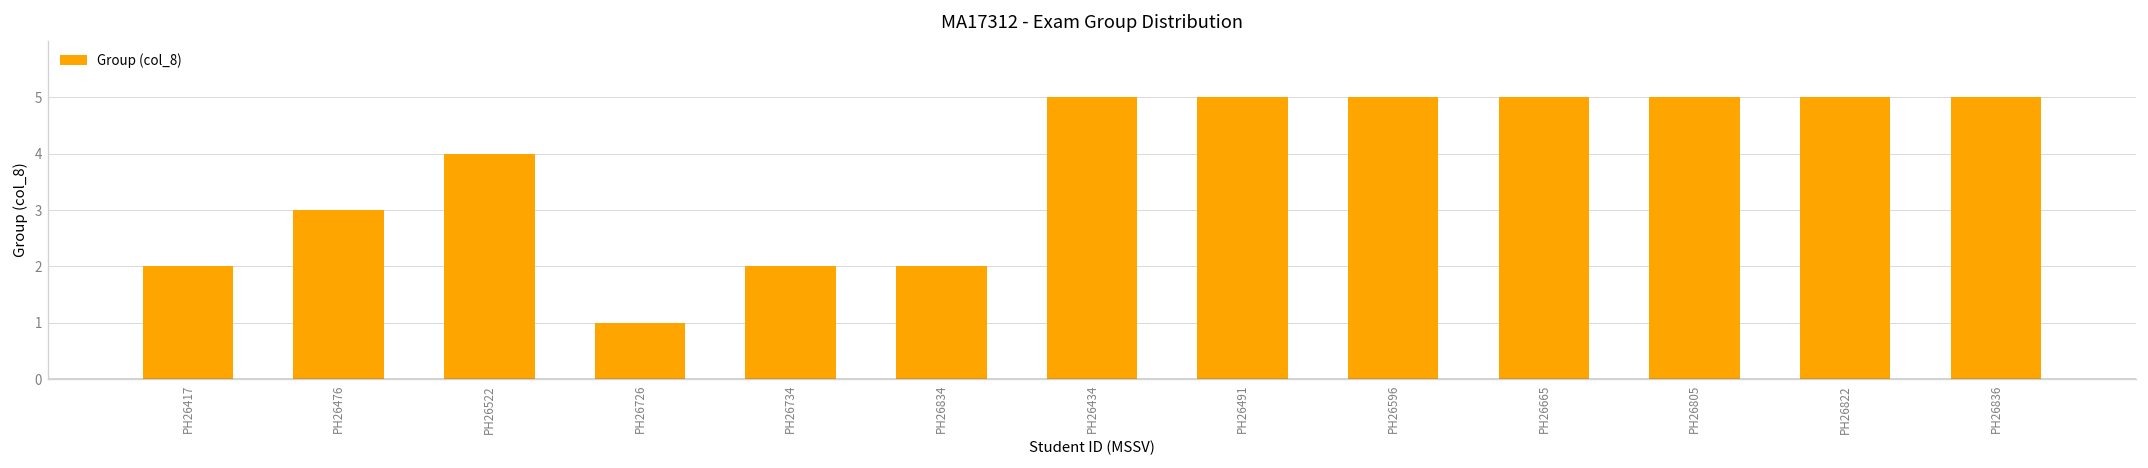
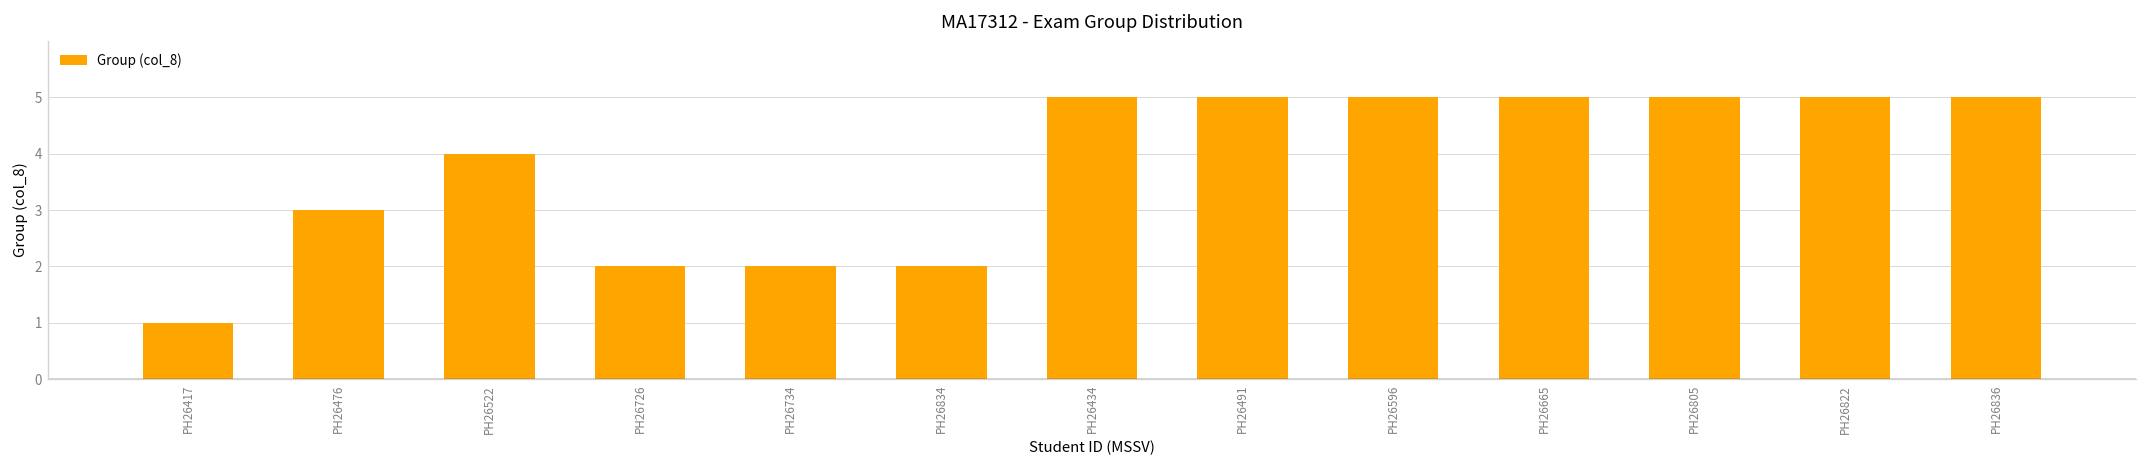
PH26417: 2 -> 1
PH26726: 1 -> 2
